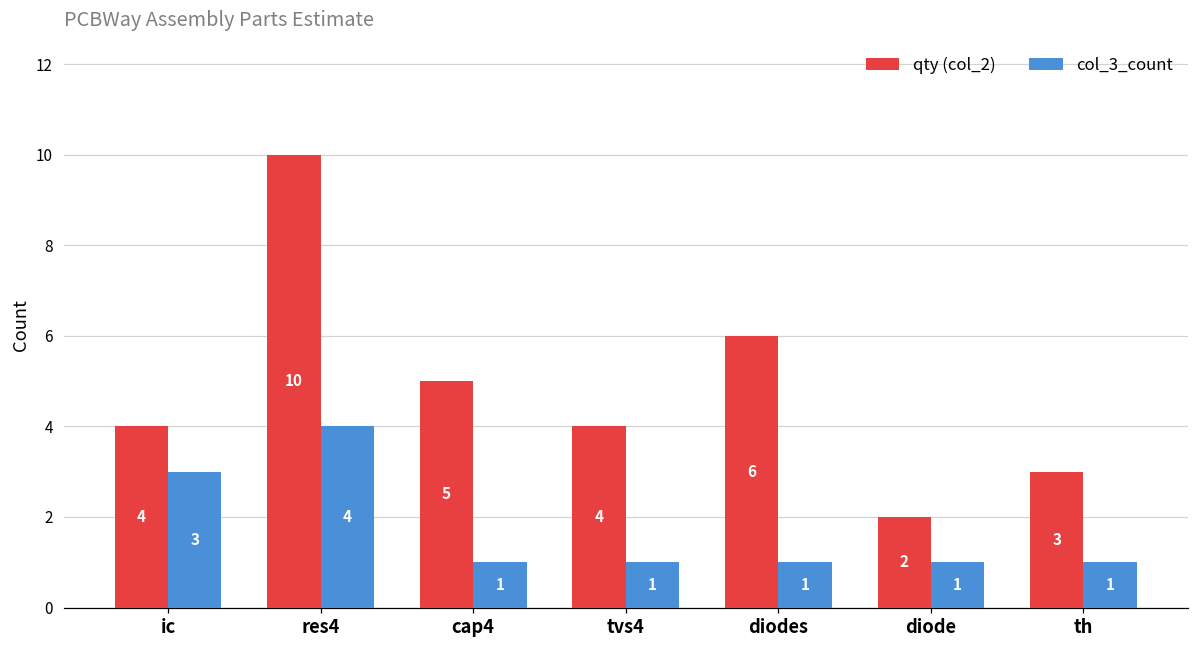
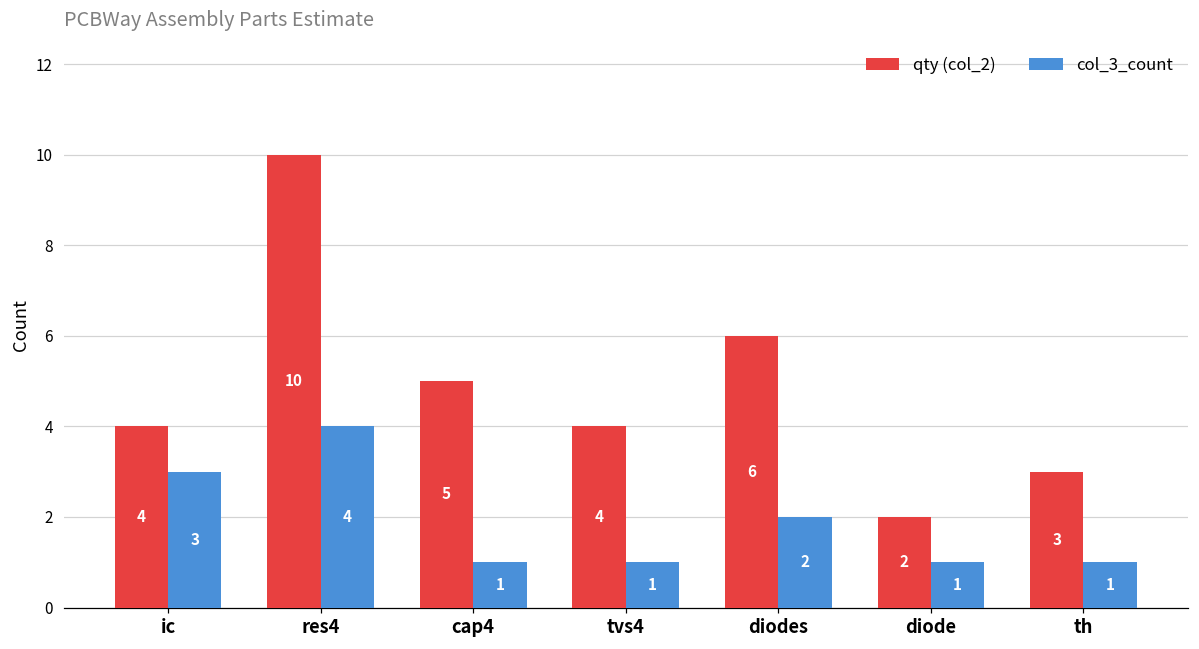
col_3_count, diodes: 1 -> 2
